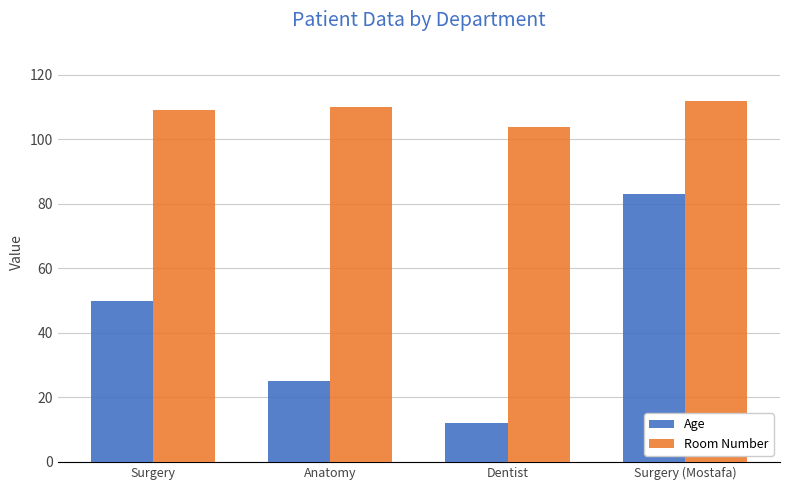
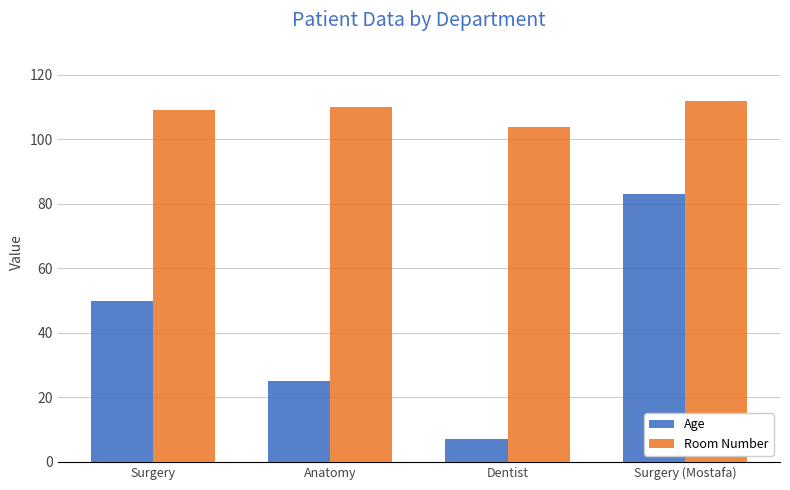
Age, Dentist: 12 -> 7
